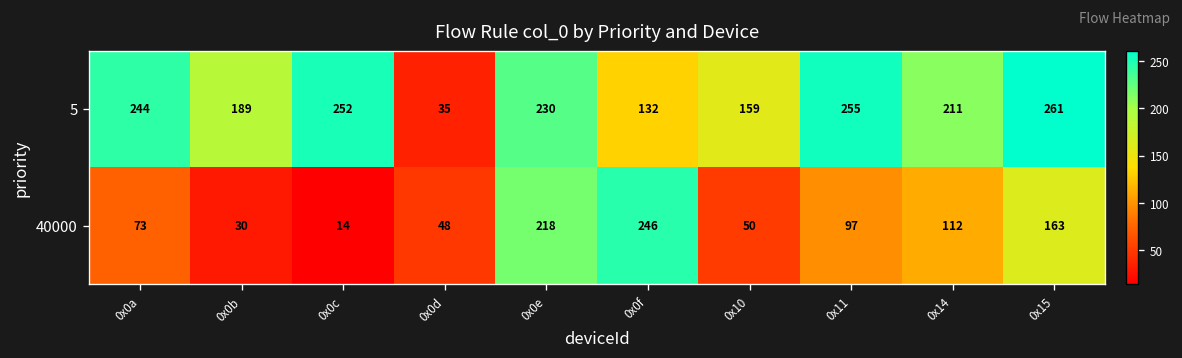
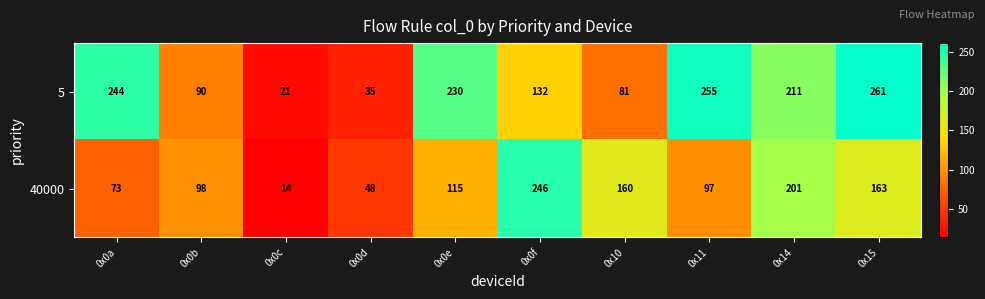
5, 0x0b: 189 -> 90
5, 0x0c: 252 -> 21
5, 0x10: 159 -> 81
40000, 0x0b: 30 -> 98
40000, 0x0e: 218 -> 115
40000, 0x10: 50 -> 160
40000, 0x14: 112 -> 201
